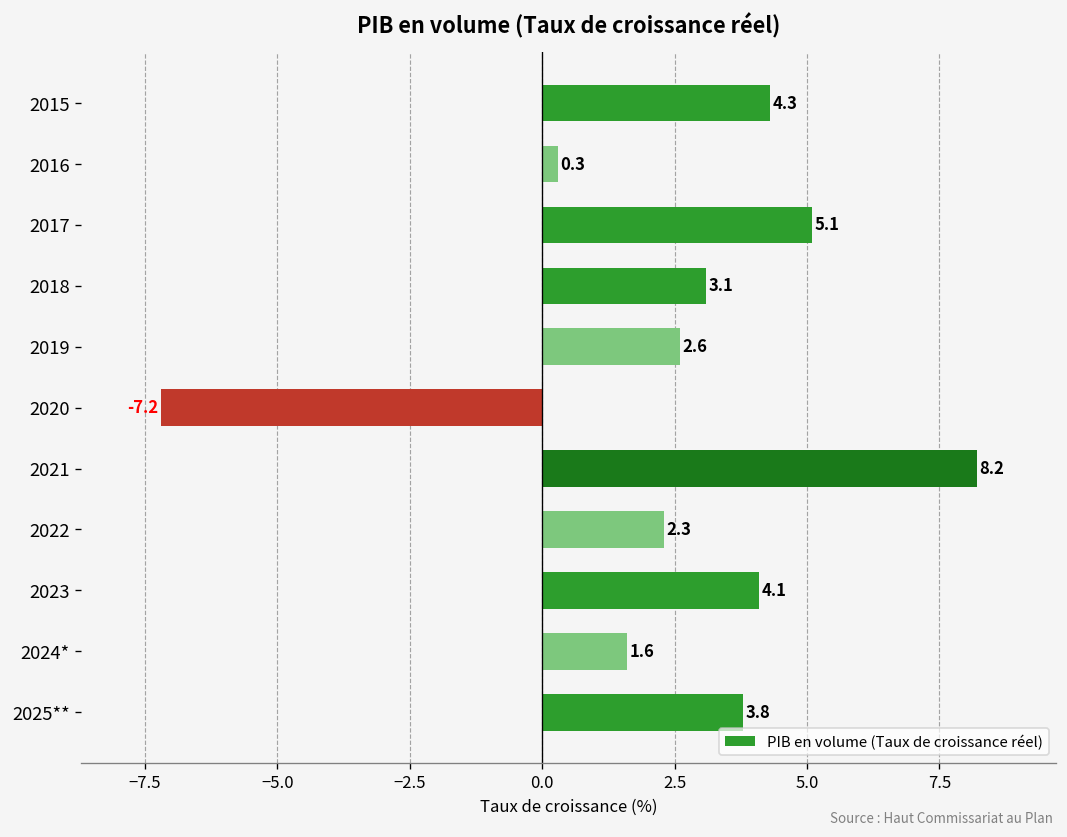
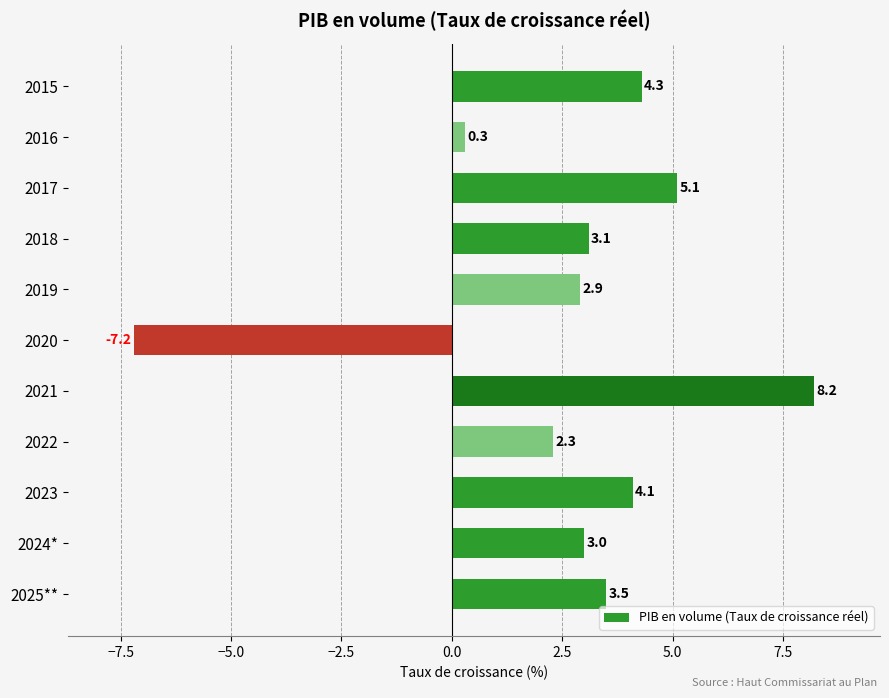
2019: 2.6 -> 2.9
2024*: 1.6 -> 3.0
2025**: 3.8 -> 3.5
